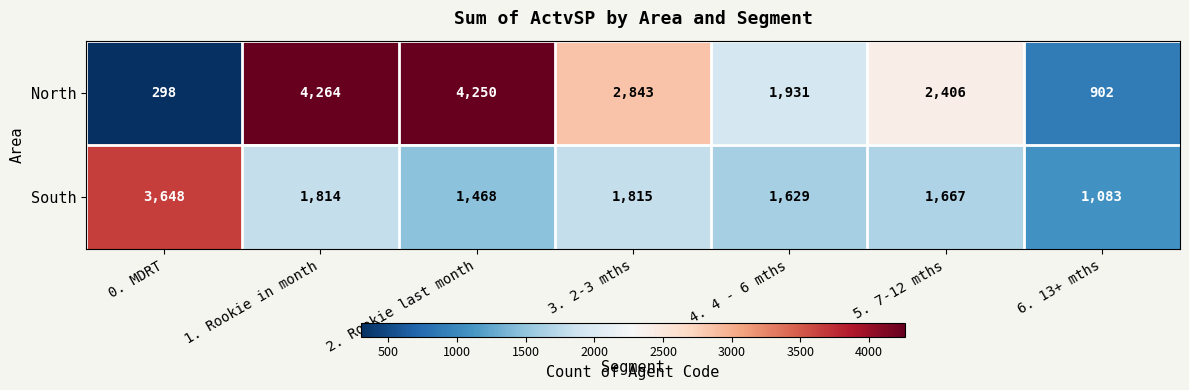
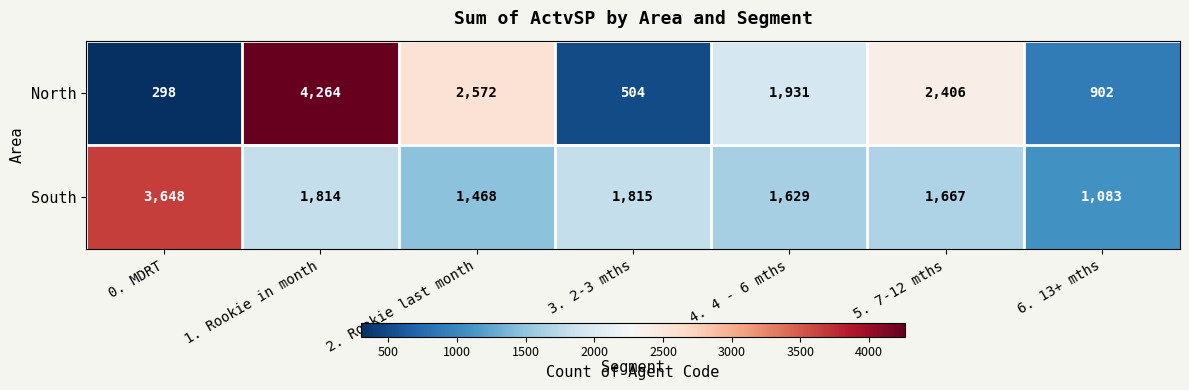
North, 2. Rookie last month: 4,250 -> 2,572
North, 3. 2-3 mths: 2,843 -> 504
